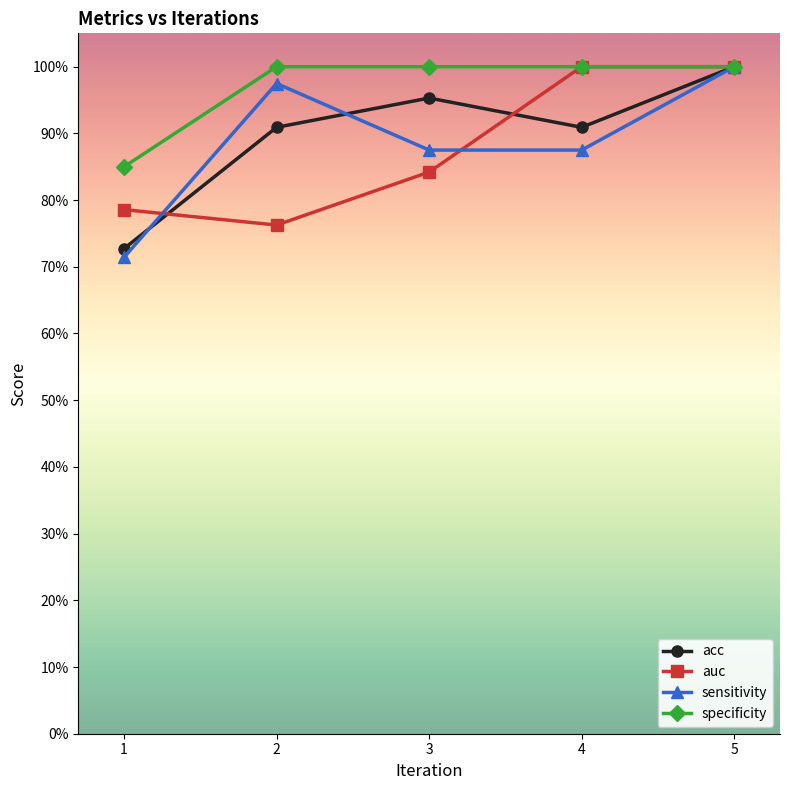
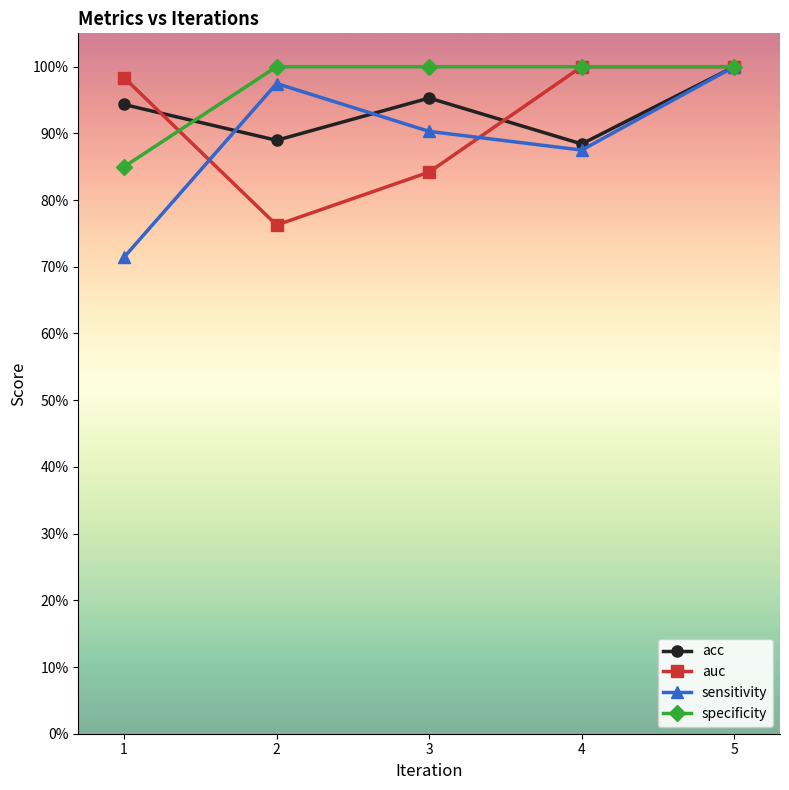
acc, 1: 73% -> 94%
auc, 1: 79% -> 98%
acc, 2: 91% -> 89%
sensitivity, 3: 88% -> 90%
acc, 4: 91% -> 88%
